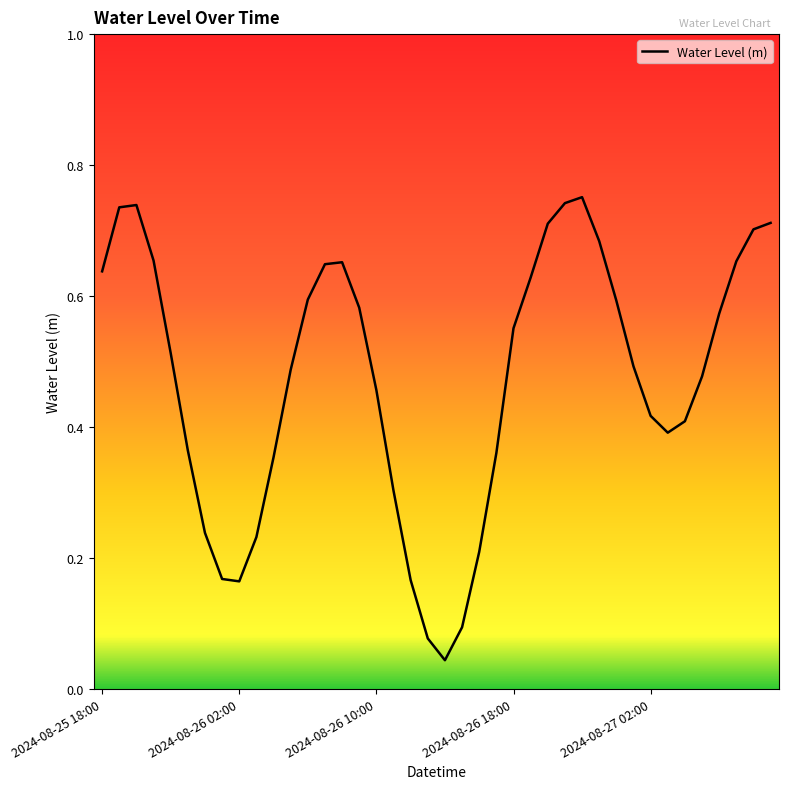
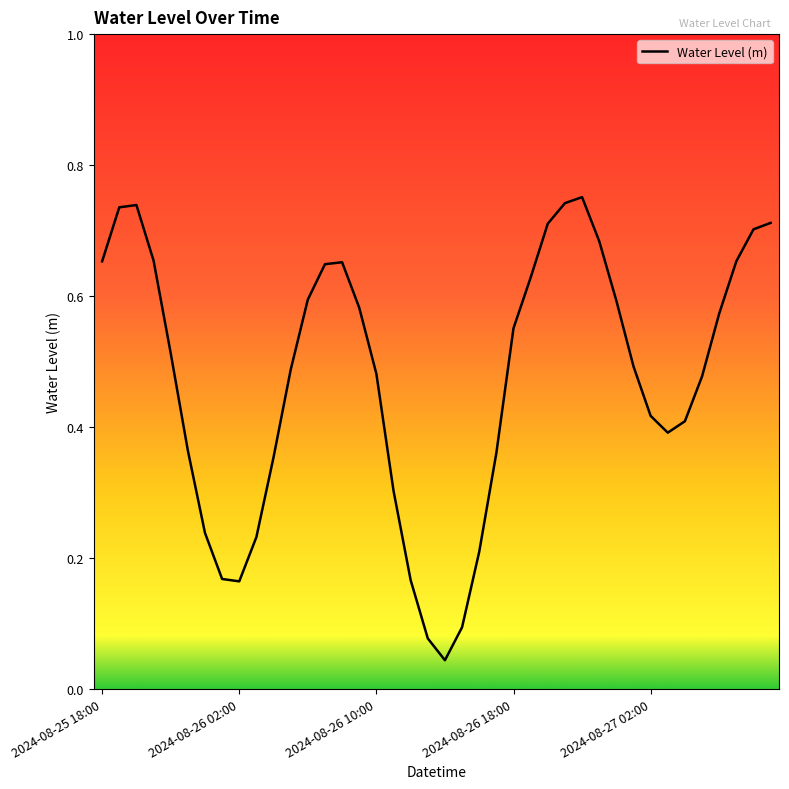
2024-08-25 18:00: 0.64 -> 0.65
2024-08-26 10:00: 0.46 -> 0.48
